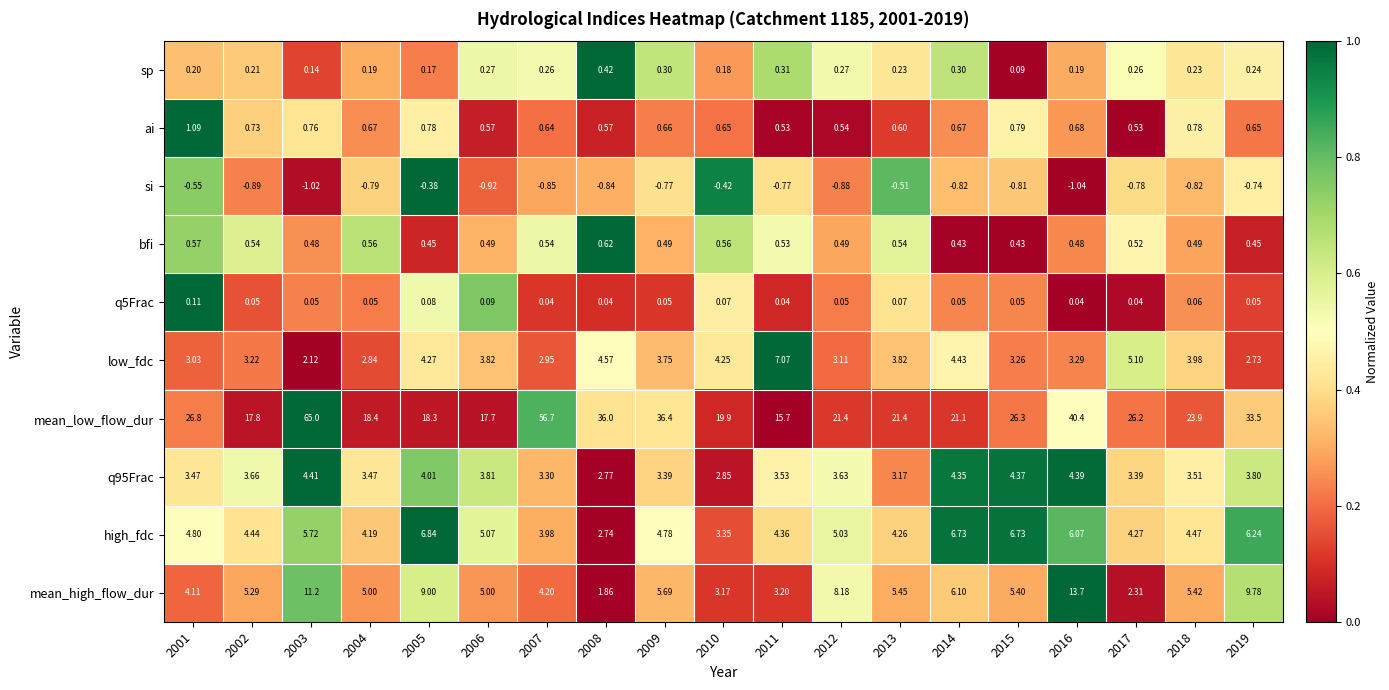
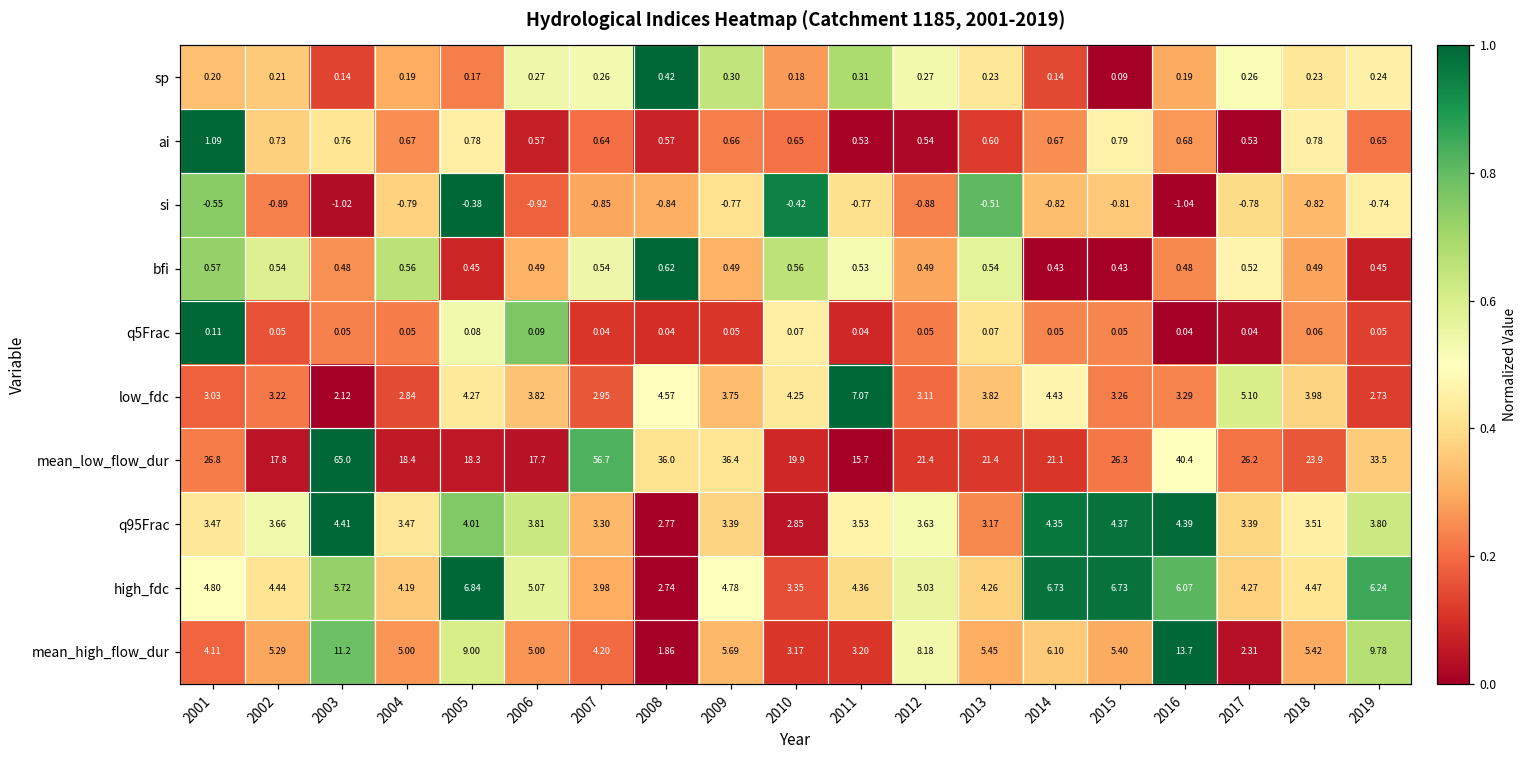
sp, 2014: 0.30 -> 0.14
